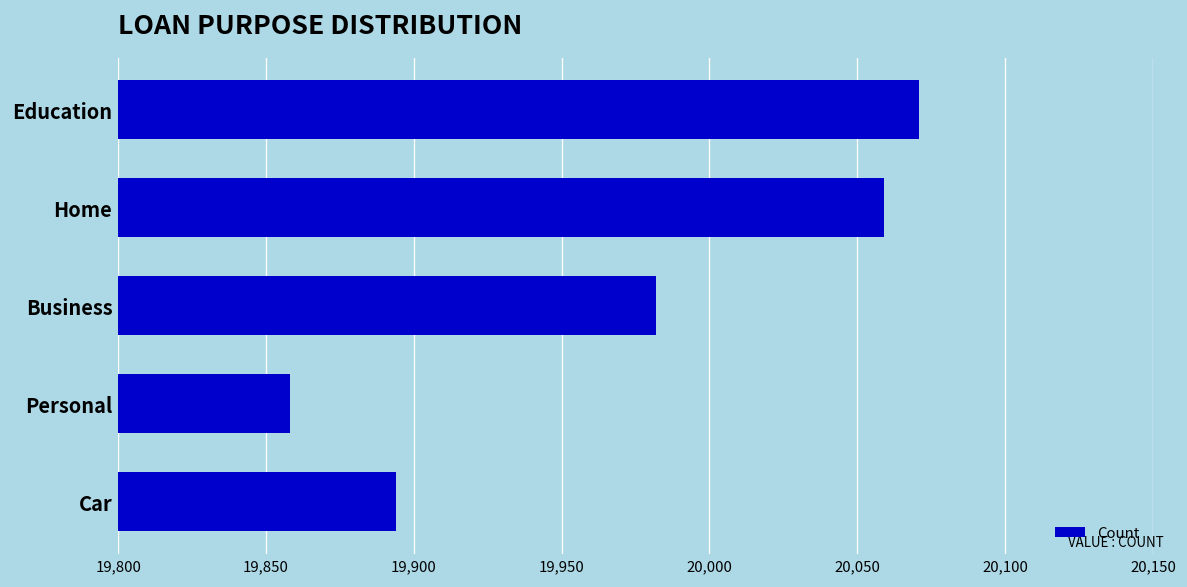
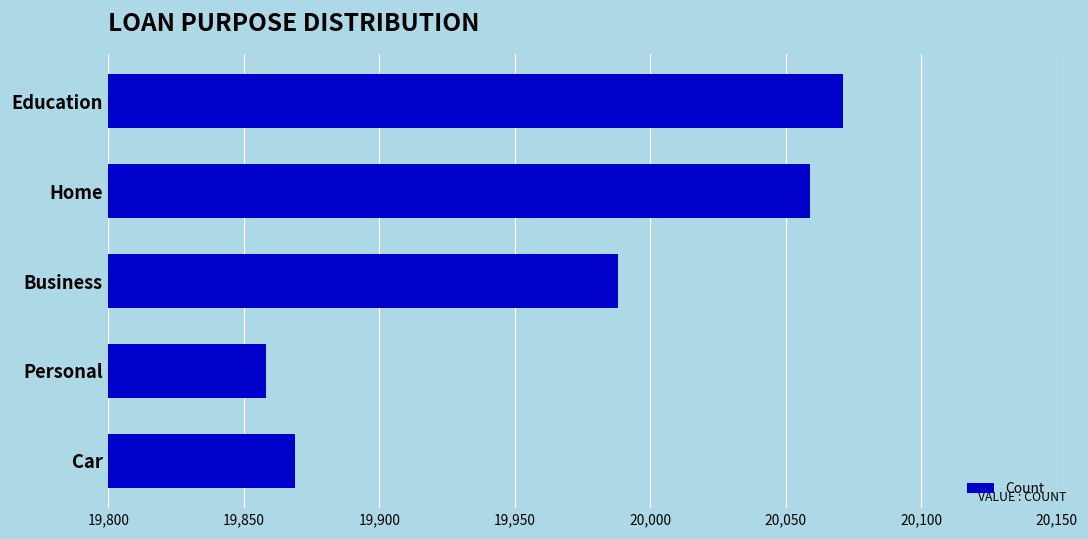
Business: 19,982 -> 19,988
Car: 19,894 -> 19,869
